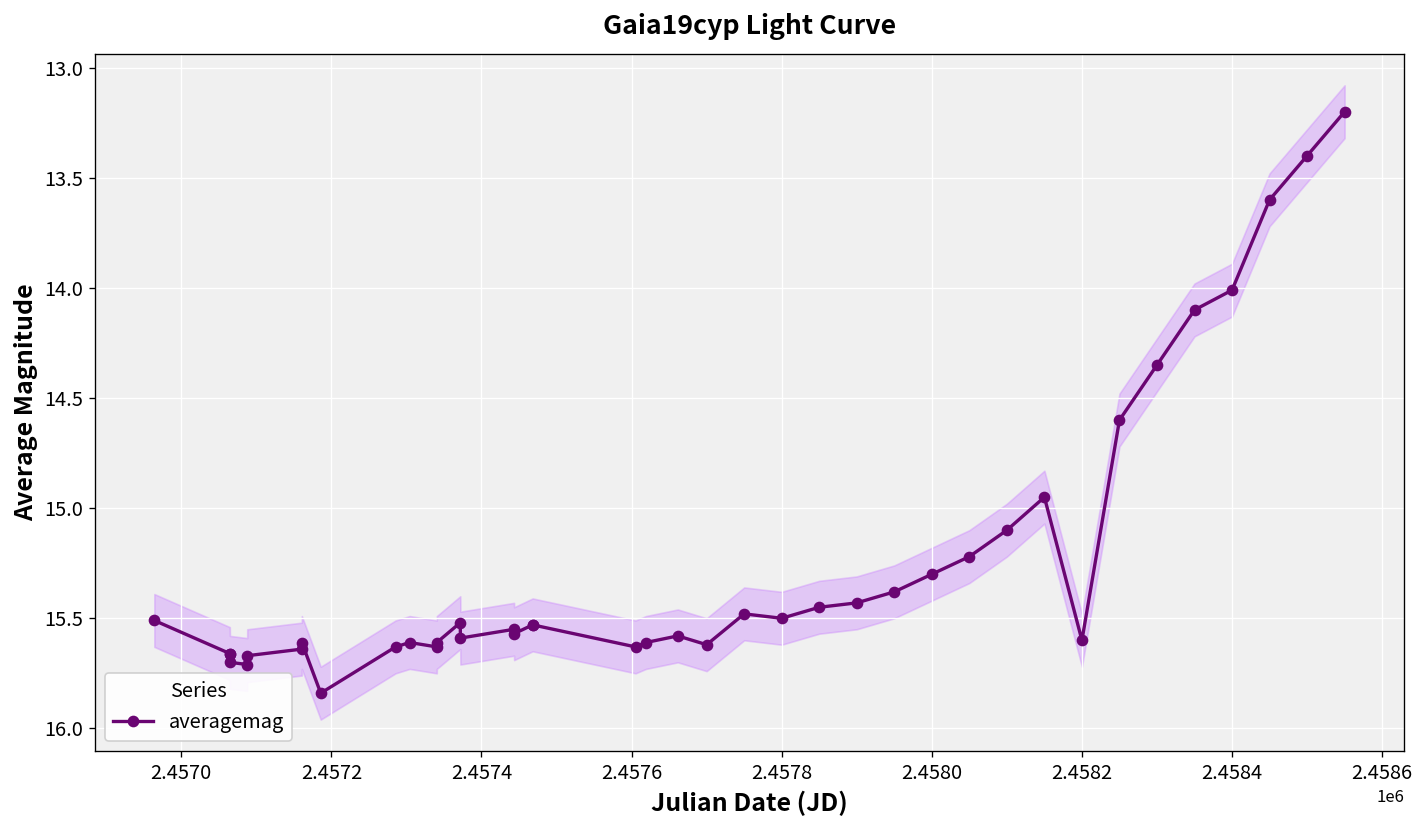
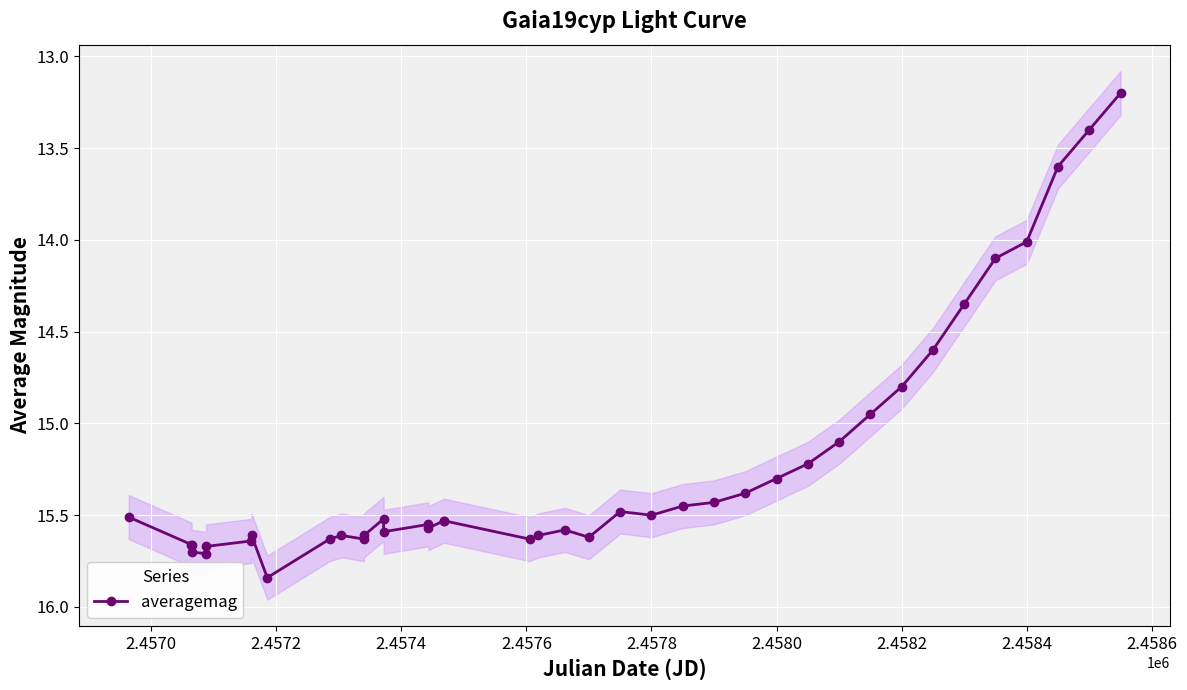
averagemag, 2.4582: 15.6 -> 14.8
